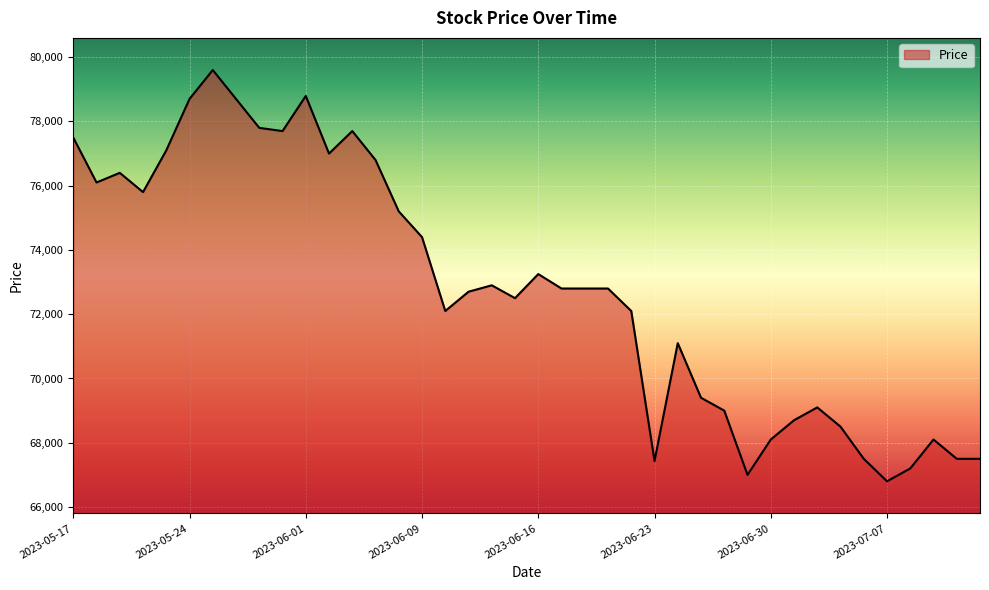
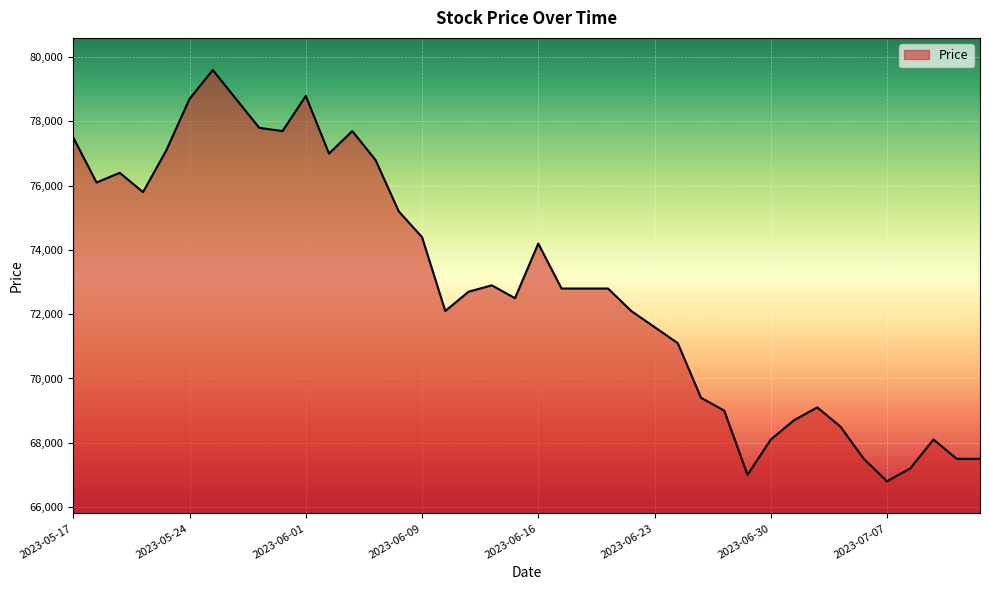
2023-06-16: 73,200 -> 74,200
2023-06-23: 67,400 -> 71,600
